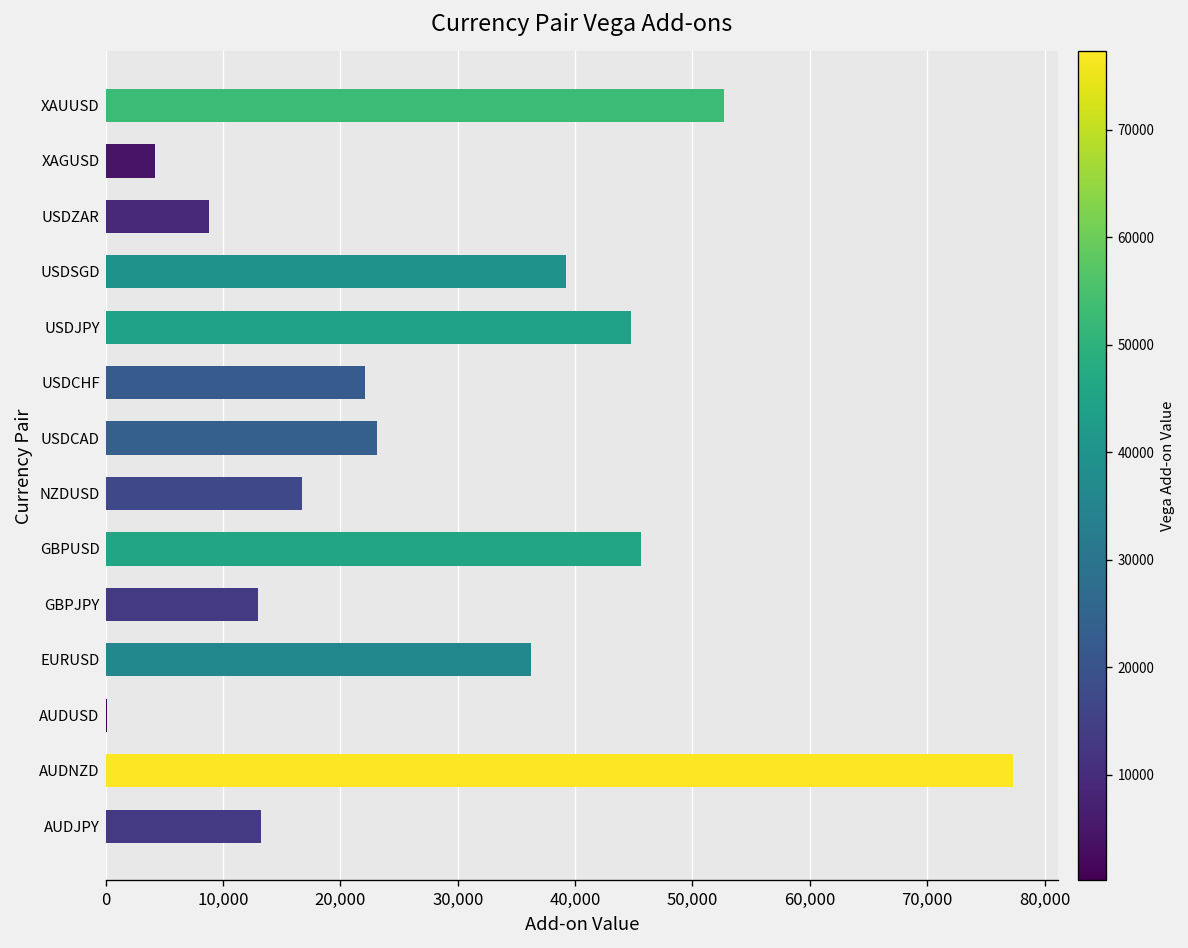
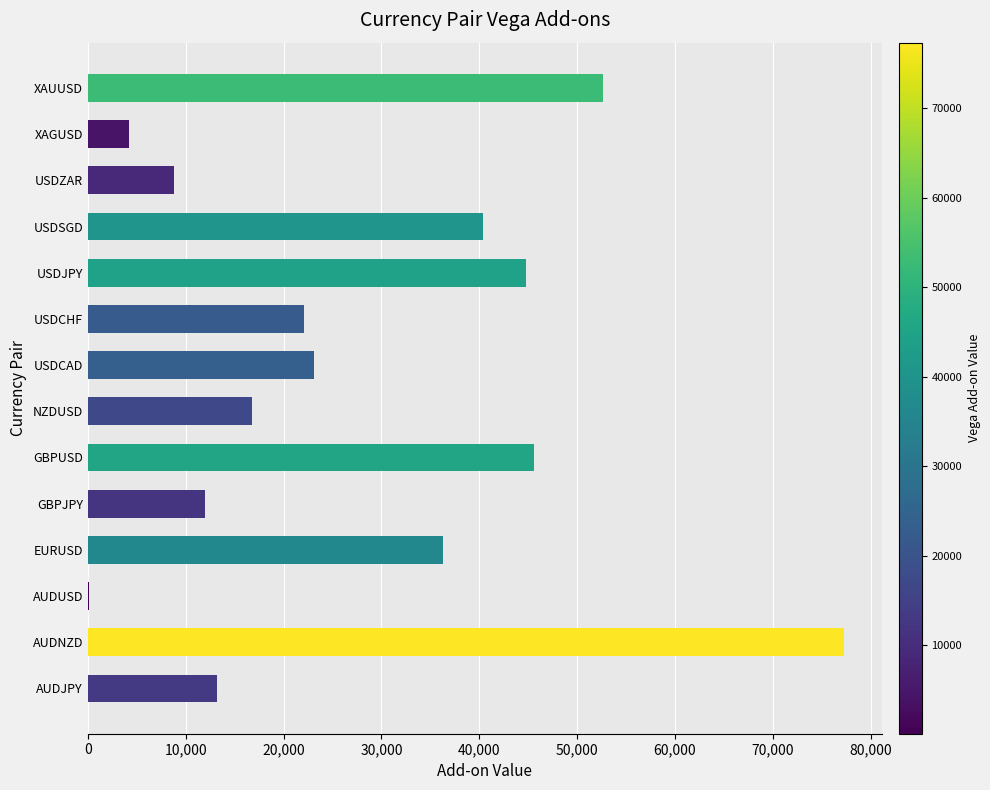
USDSGD: 39,000 -> 40,000
GBPJPY: 13,000 -> 12,000
